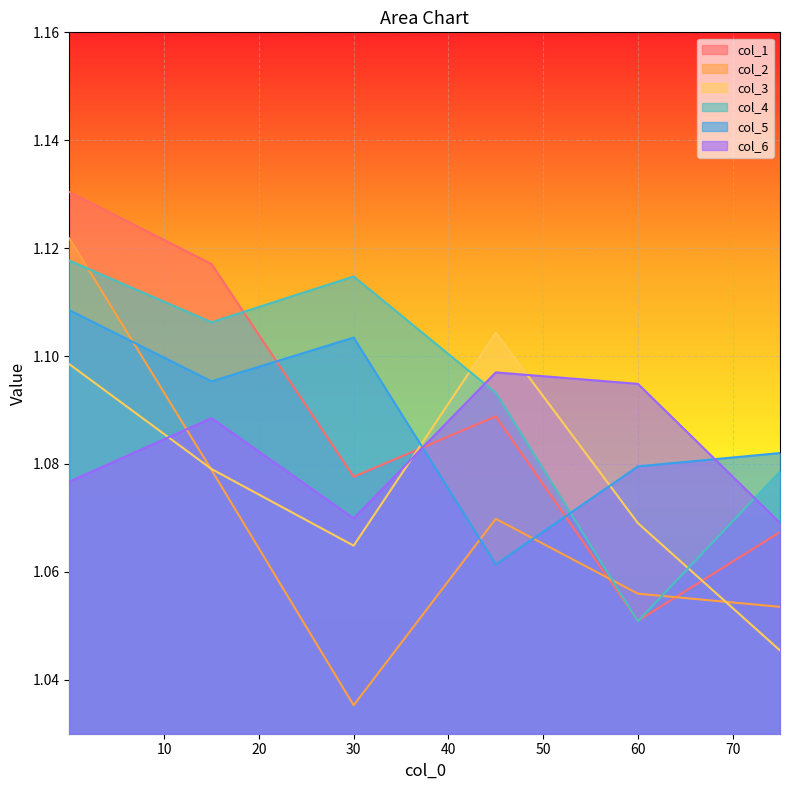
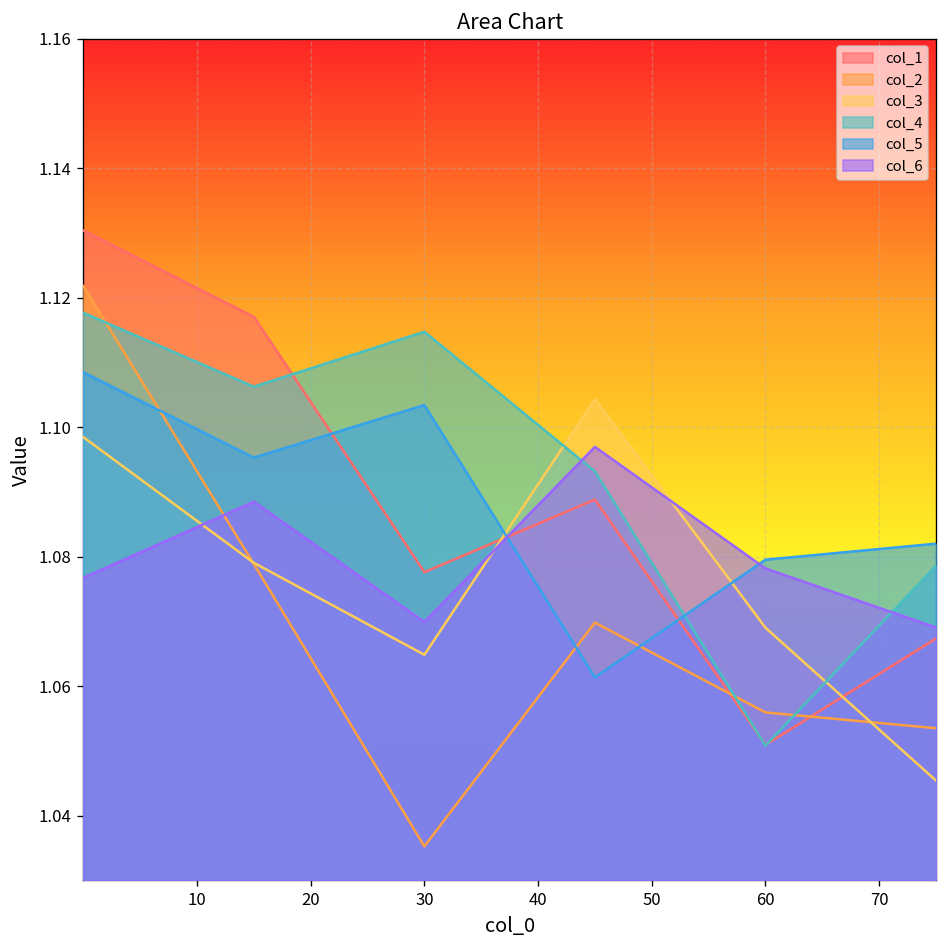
col_6, 60: 1.095 -> 1.078
